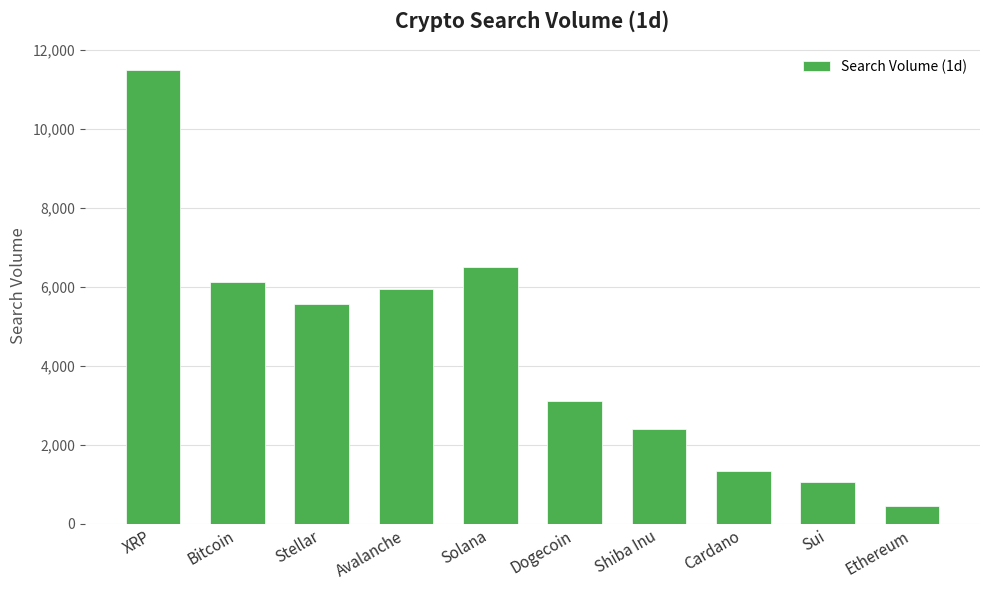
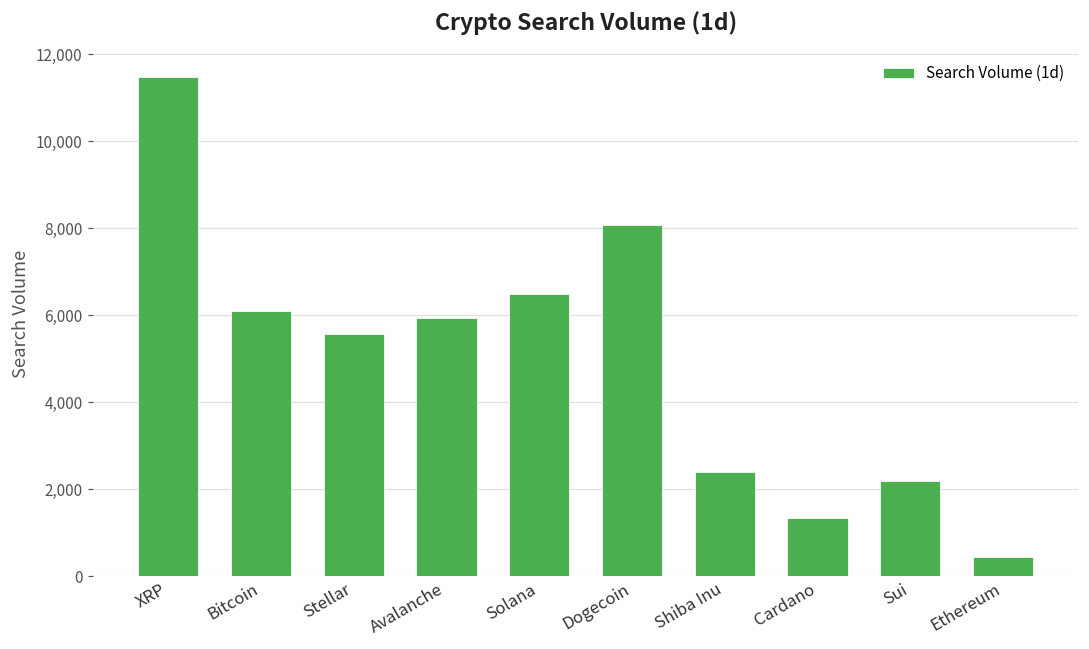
Dogecoin: 3,100 -> 8,100
Sui: 1,100 -> 2,200
